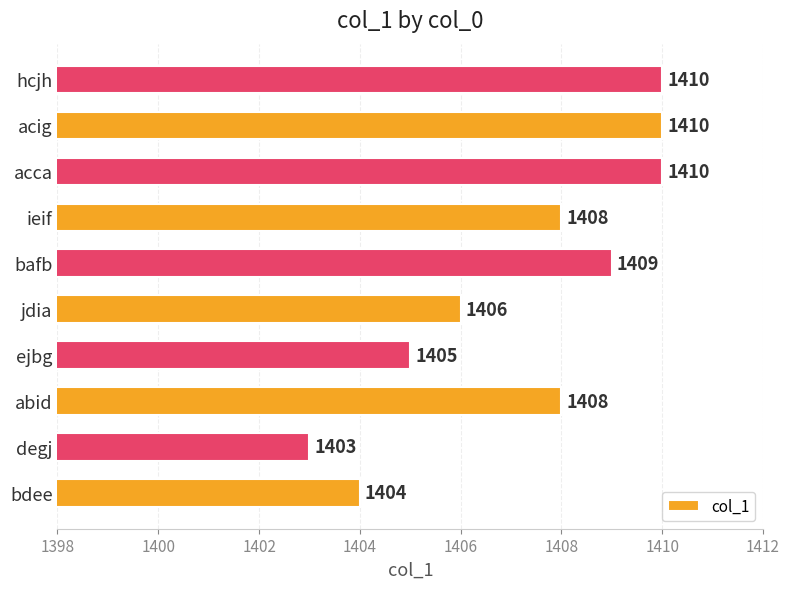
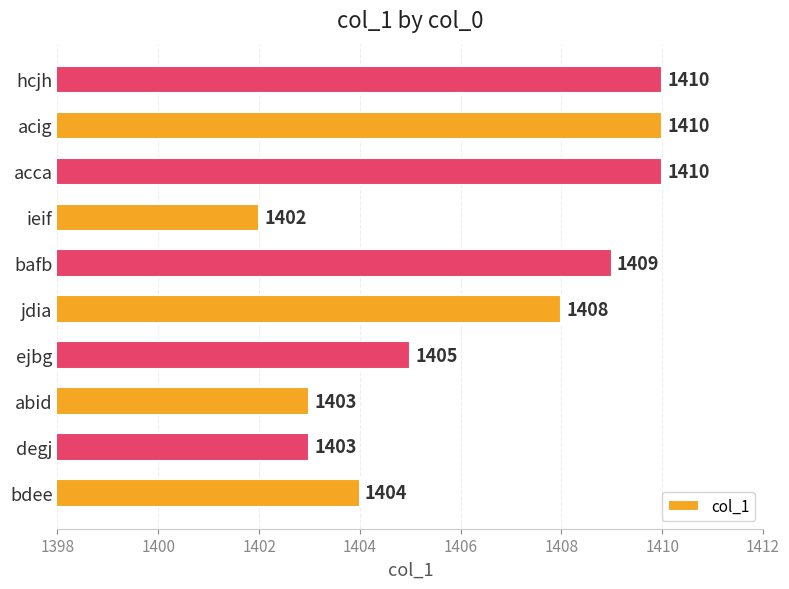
ieif: 1408 -> 1402
jdia: 1406 -> 1408
abid: 1408 -> 1403
